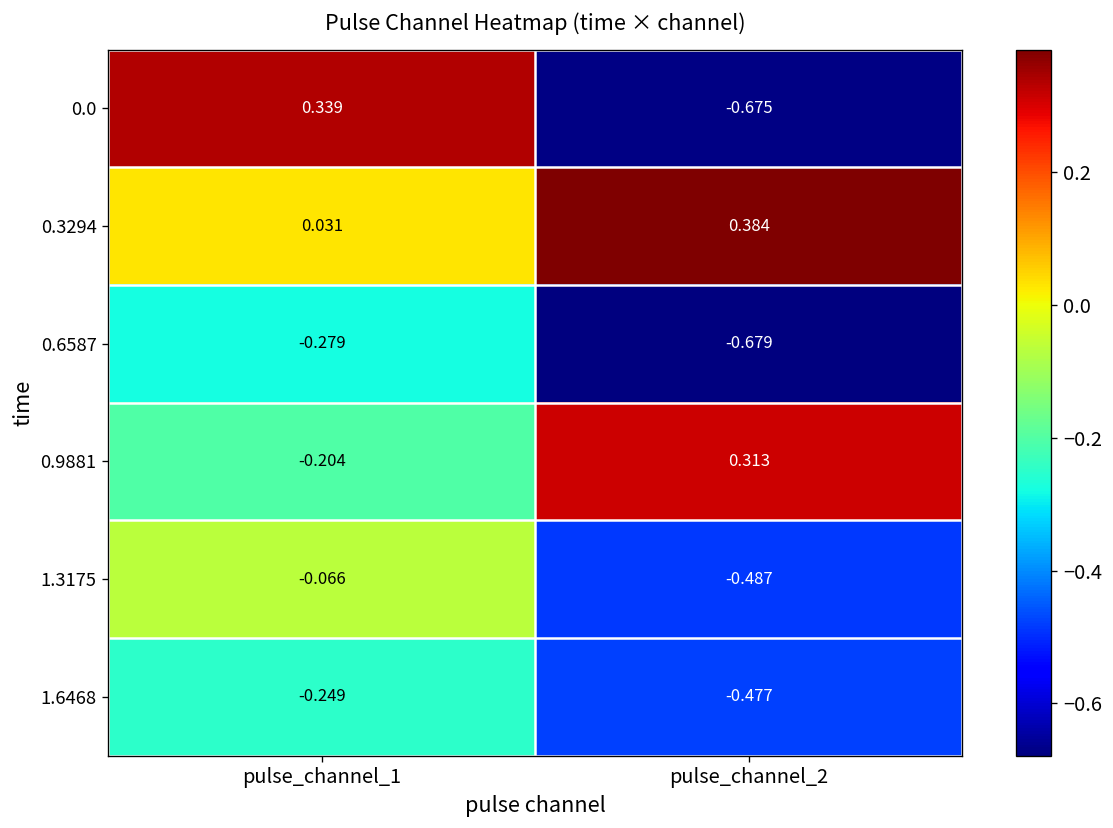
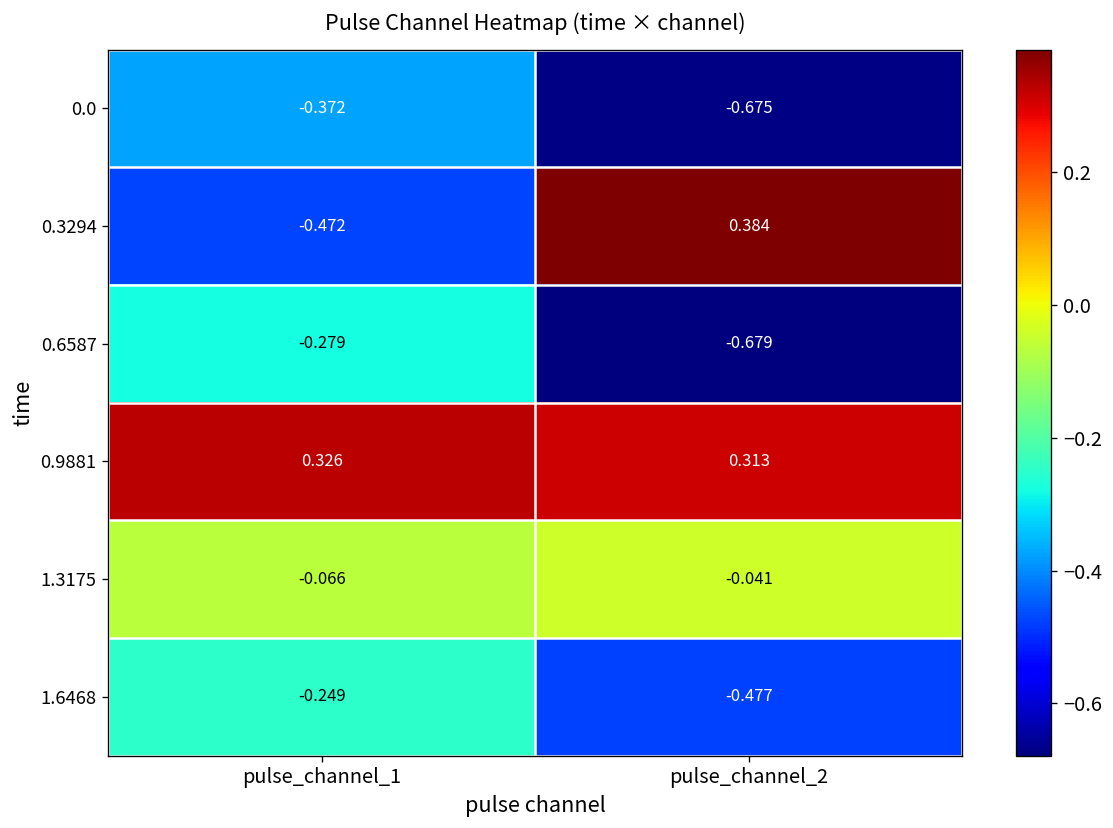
0.0, pulse_channel_1: 0.339 -> -0.372
0.3294, pulse_channel_1: 0.031 -> -0.472
0.9881, pulse_channel_1: -0.204 -> 0.326
1.3175, pulse_channel_2: -0.487 -> -0.041
